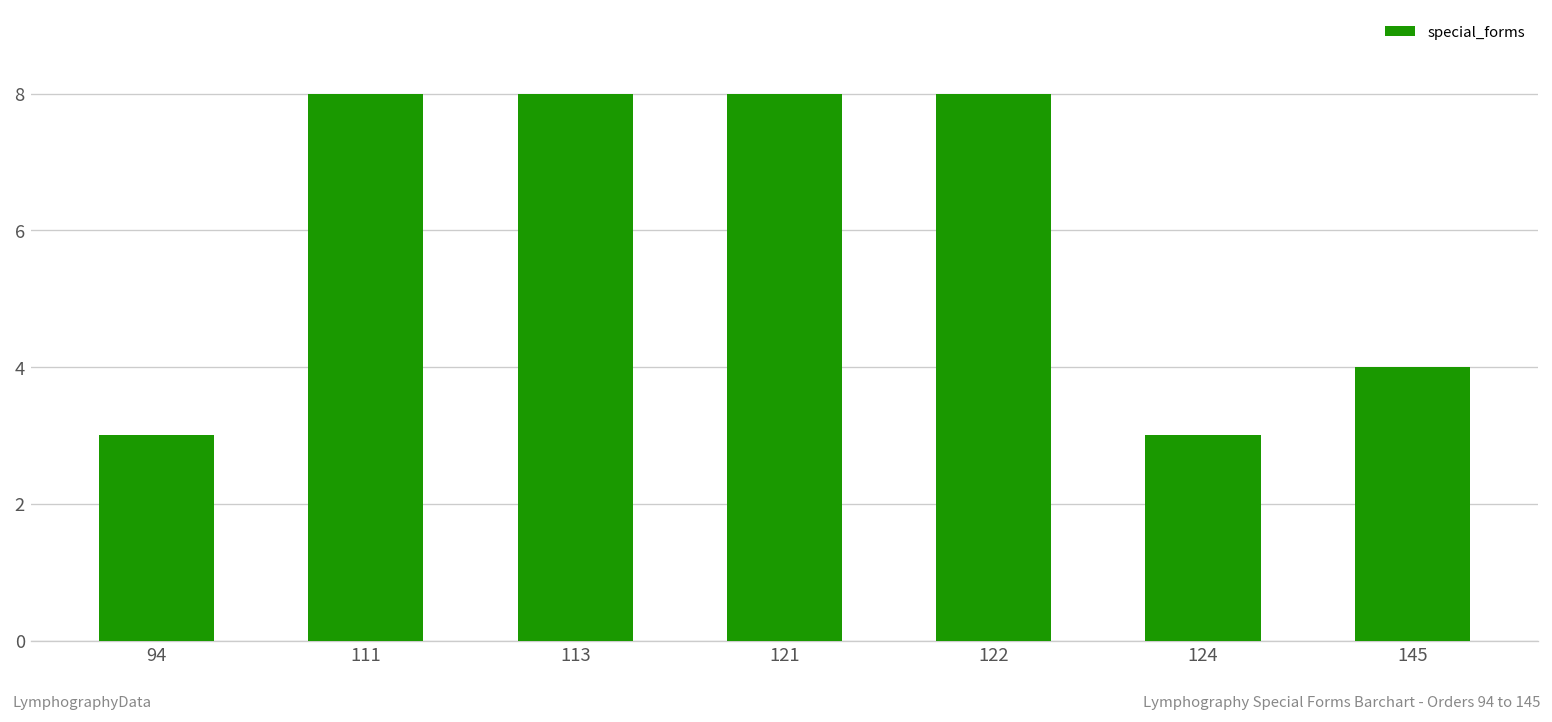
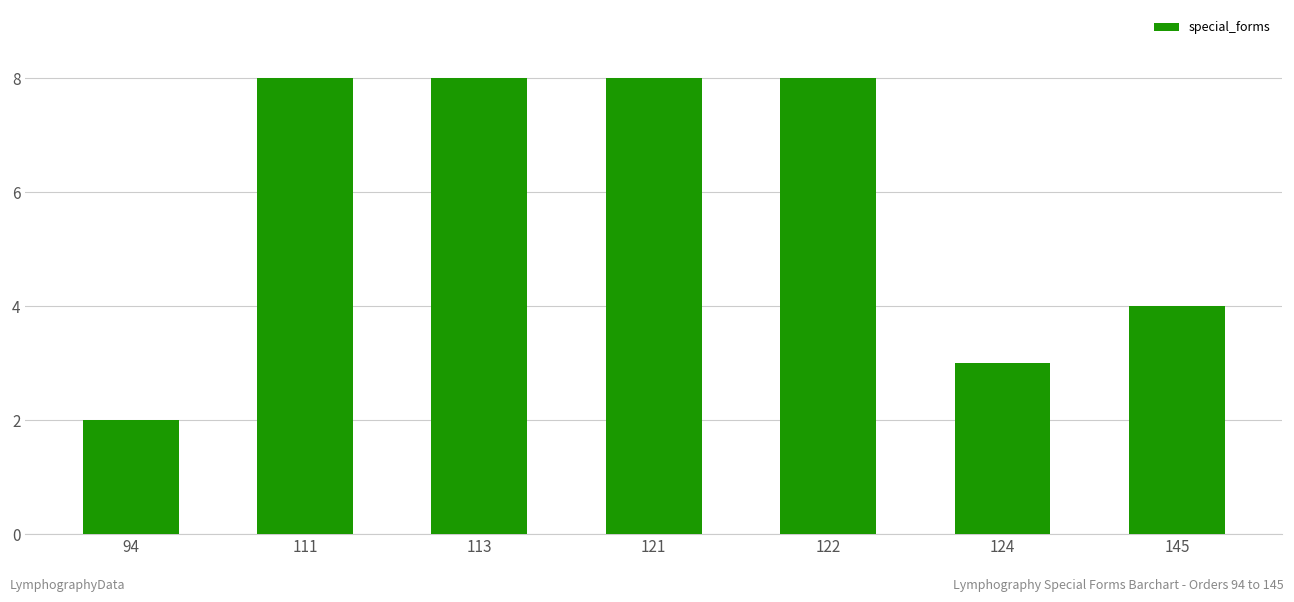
94: 3 -> 2
